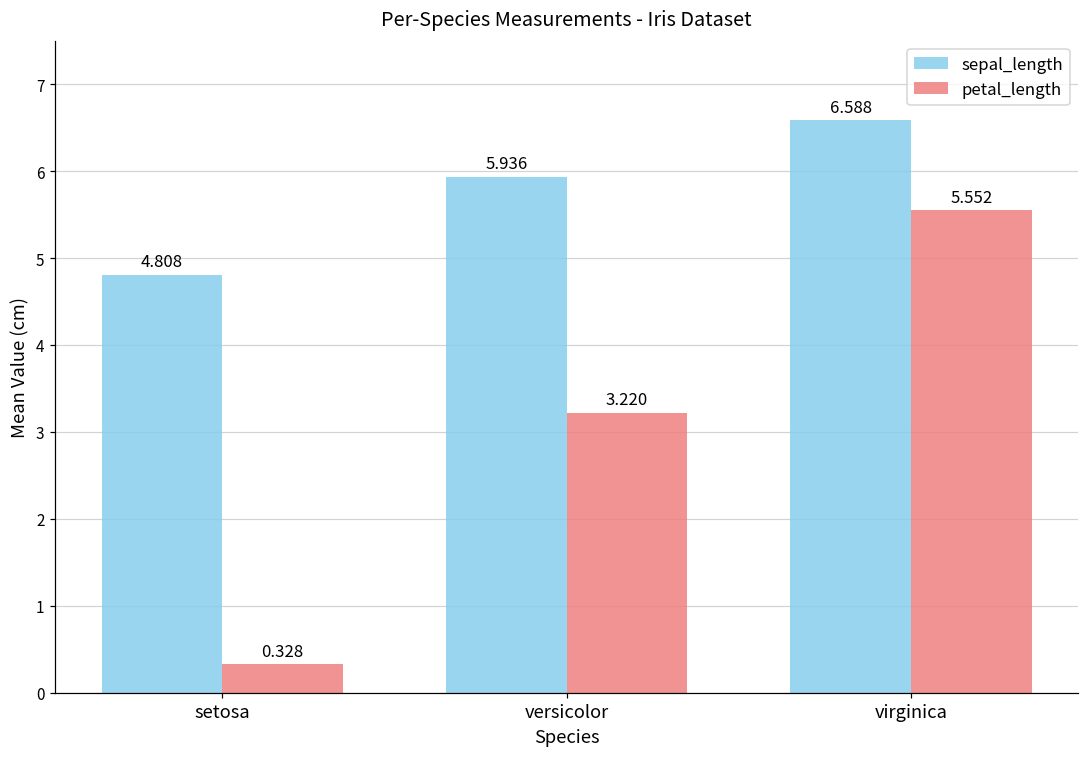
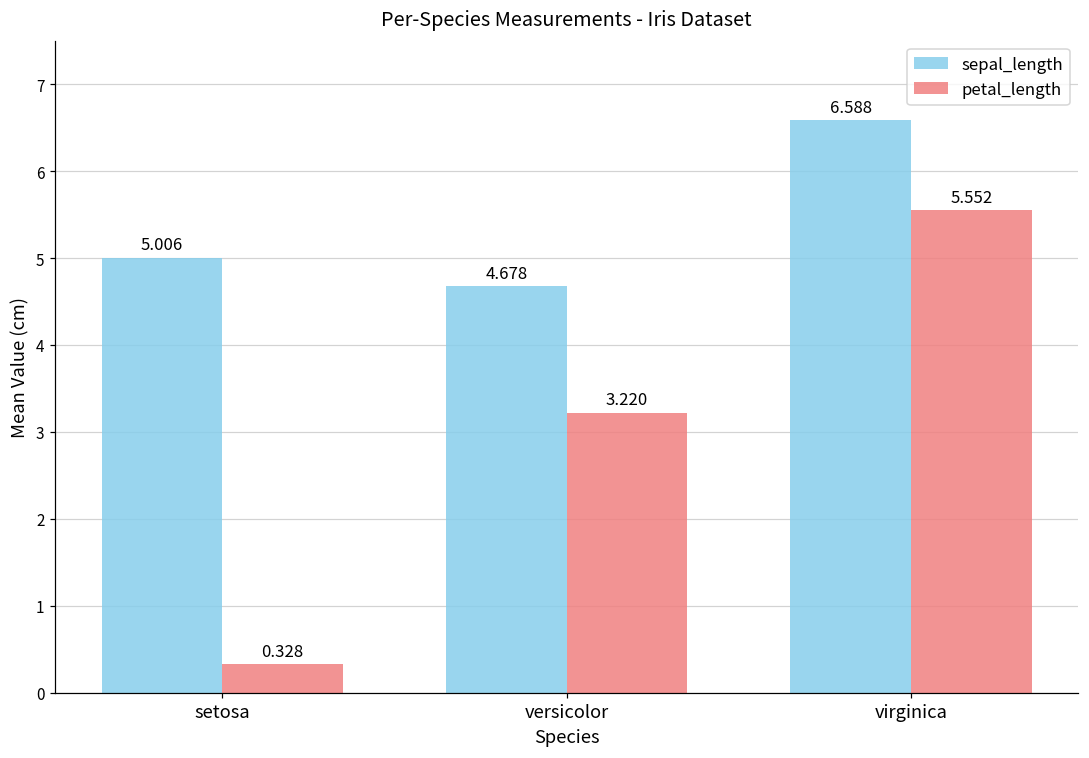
sepal_length, setosa: 4.808 -> 5.006
sepal_length, versicolor: 5.936 -> 4.678
